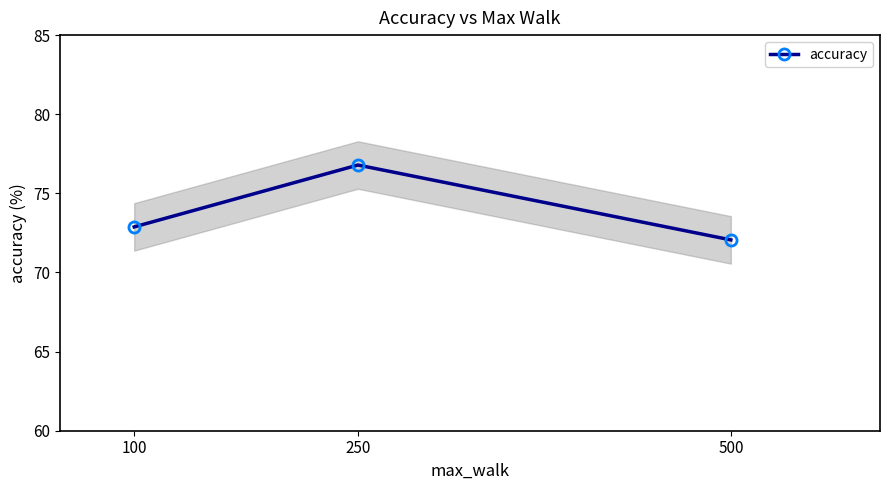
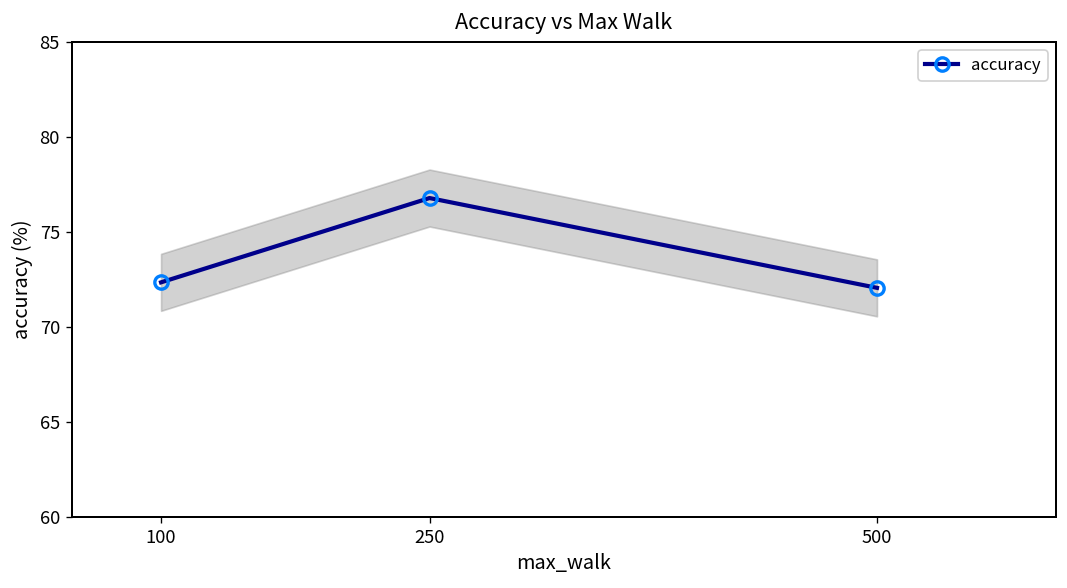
accuracy, 100: 72.9 -> 72.4
